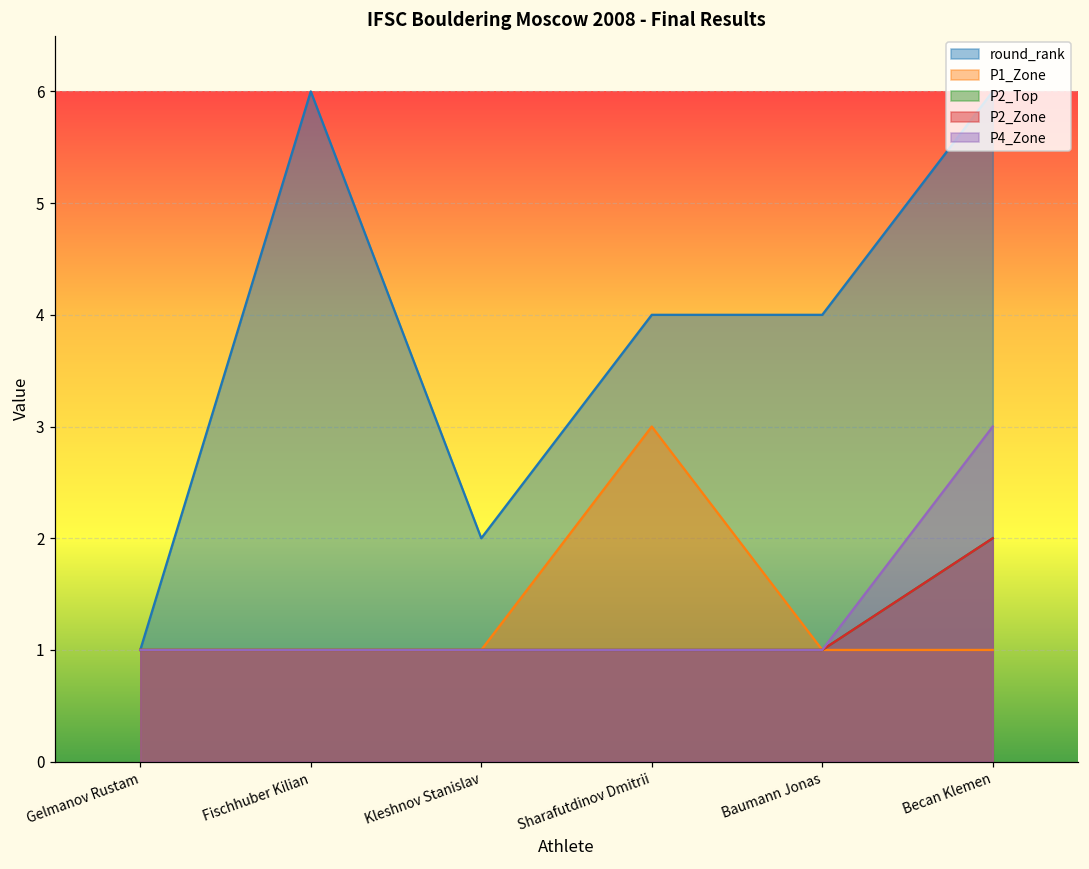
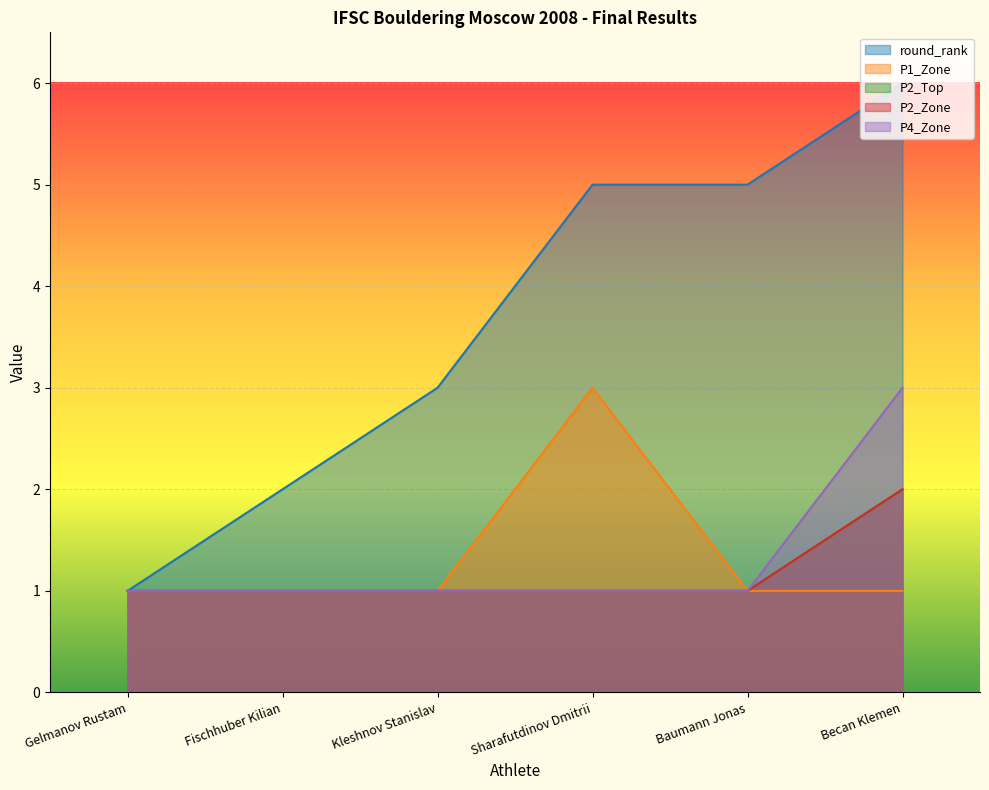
round_rank, Fischhuber Kilian: 6 -> 2
round_rank, Kleshnov Stanislav: 2 -> 3
round_rank, Sharafutdinov Dmitrii: 4 -> 5
round_rank, Baumann Jonas: 4 -> 5
